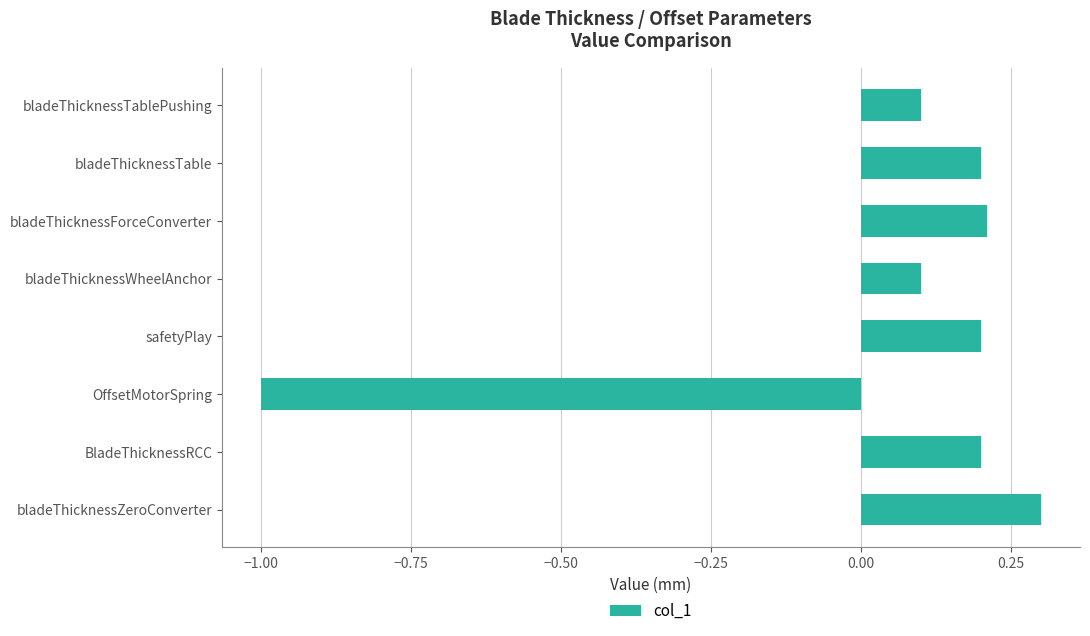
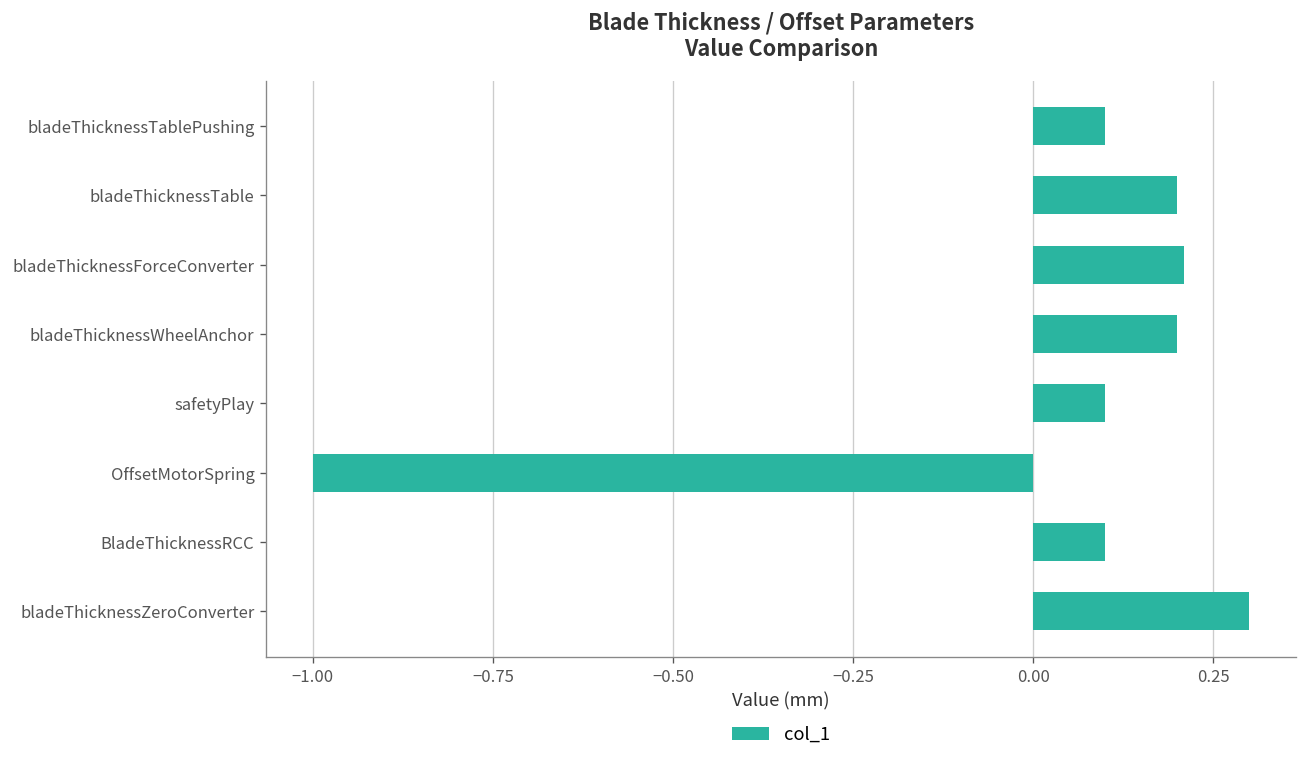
bladeThicknessWheelAnchor: 0.1 -> 0.2
safetyPlay: 0.2 -> 0.1
BladeThicknessRCC: 0.2 -> 0.1
